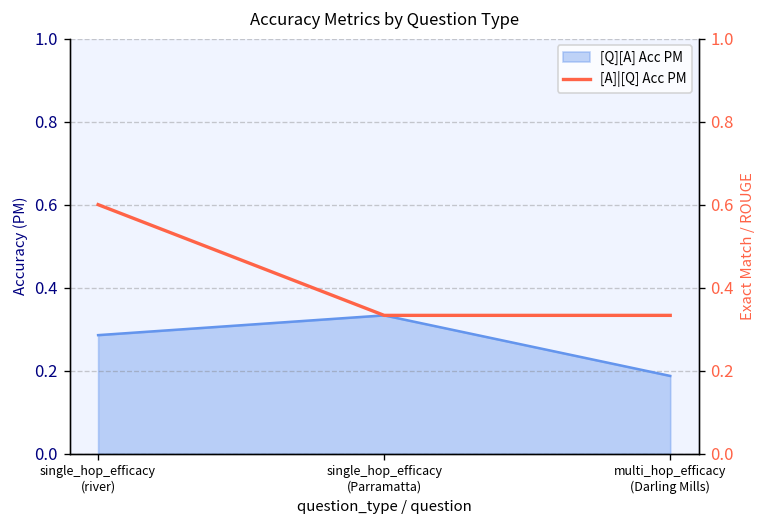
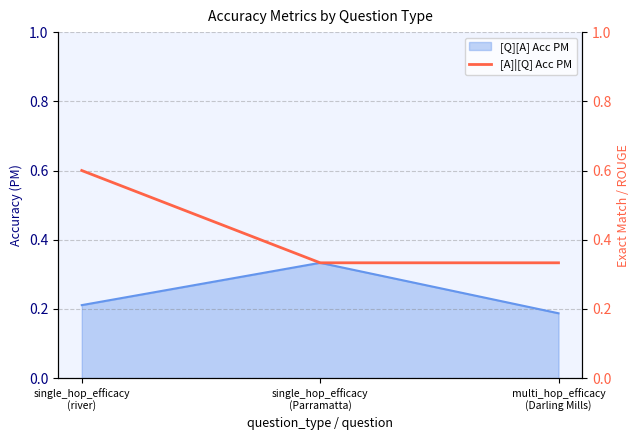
[Q][A] Acc PM, single_hop_efficacy (river): 0.29 -> 0.21
